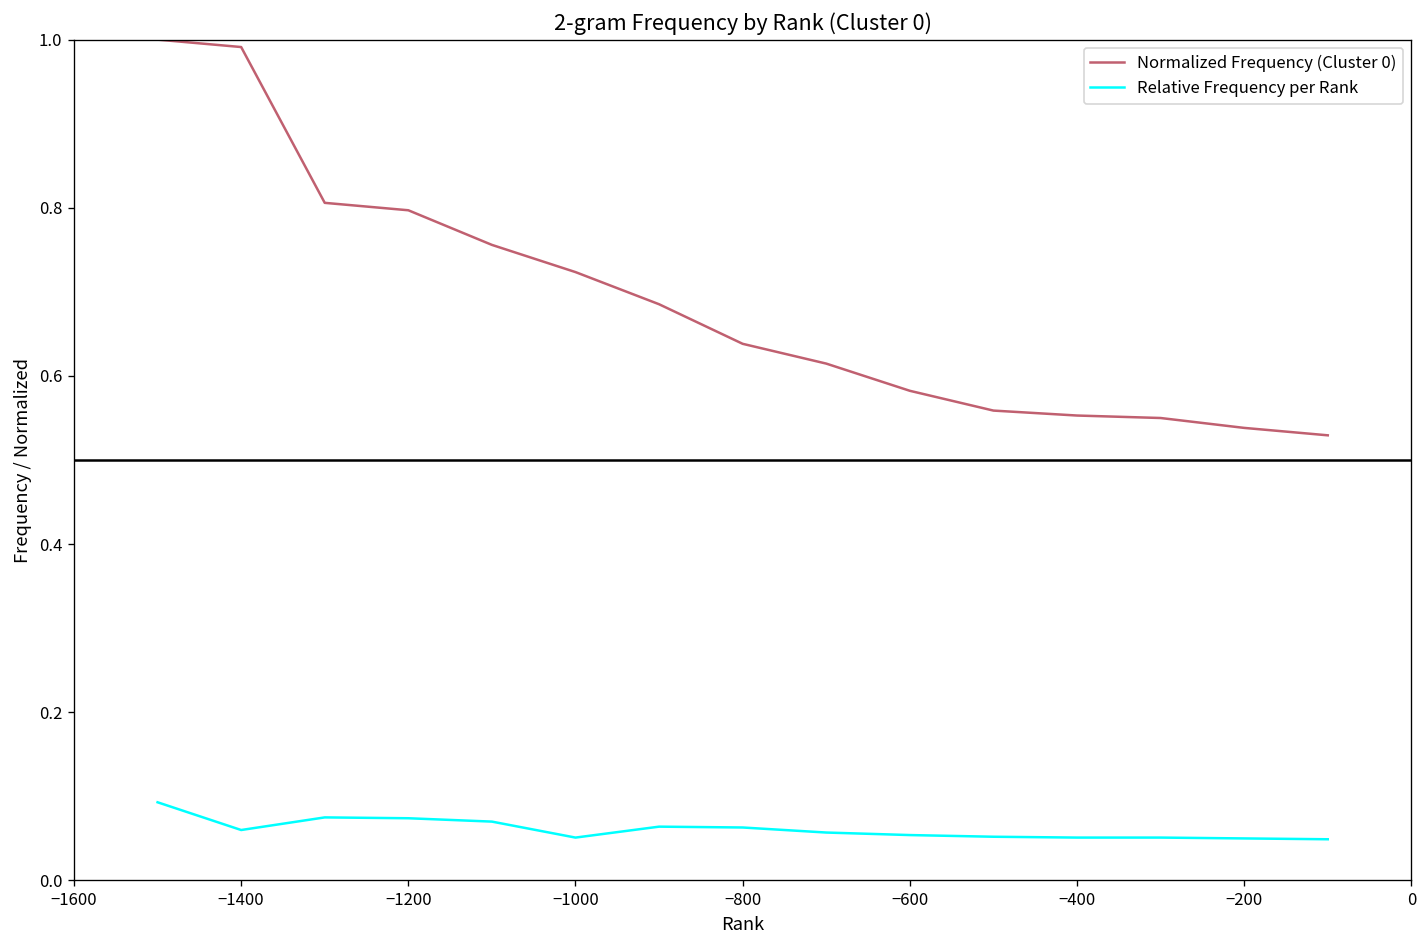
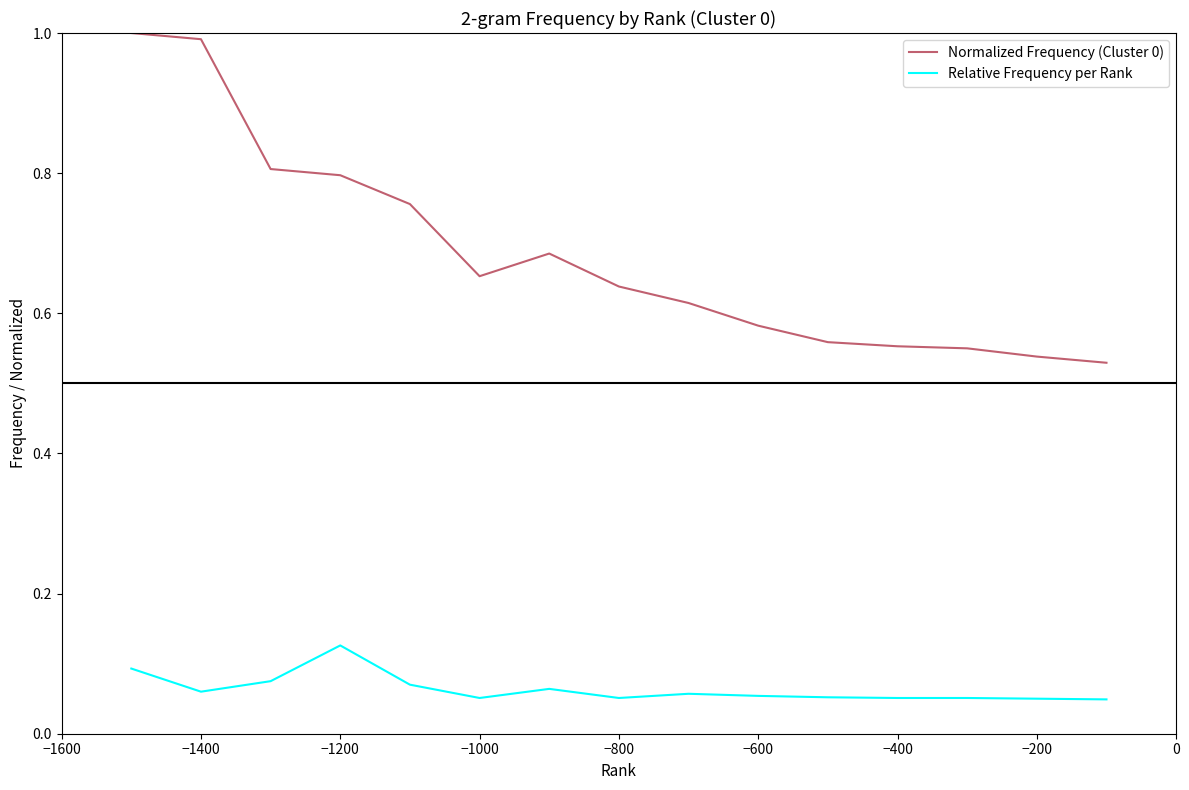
Relative Frequency per Rank, −1200: 0.07 -> 0.13
Normalized Frequency (Cluster 0), −1000: 0.72 -> 0.65
Relative Frequency per Rank, −800: 0.06 -> 0.05
